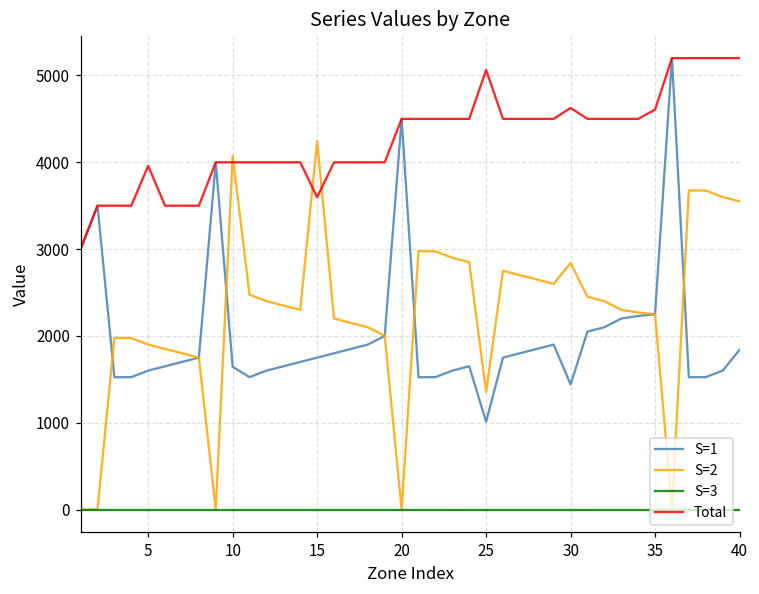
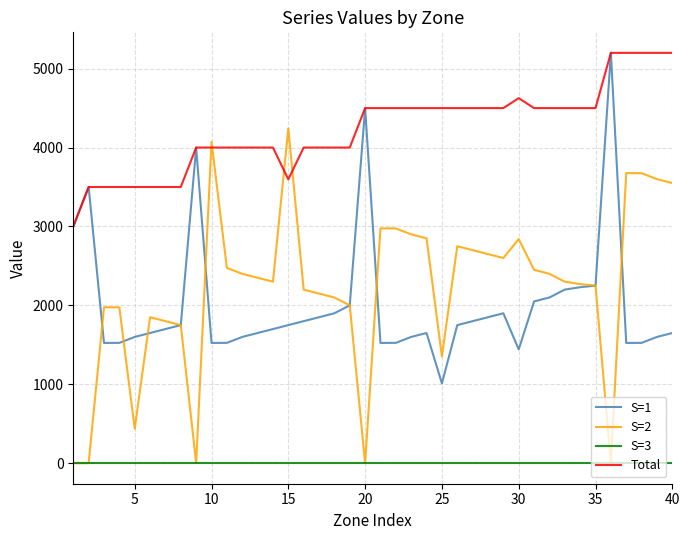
S=2, 5: 1900 -> 400
Total, 5: 4000 -> 3500
S=1, 10: 1600 -> 1500
Total, 25: 5100 -> 4500
Total, 35: 4600 -> 4500
S=1, 40: 1800 -> 1700
